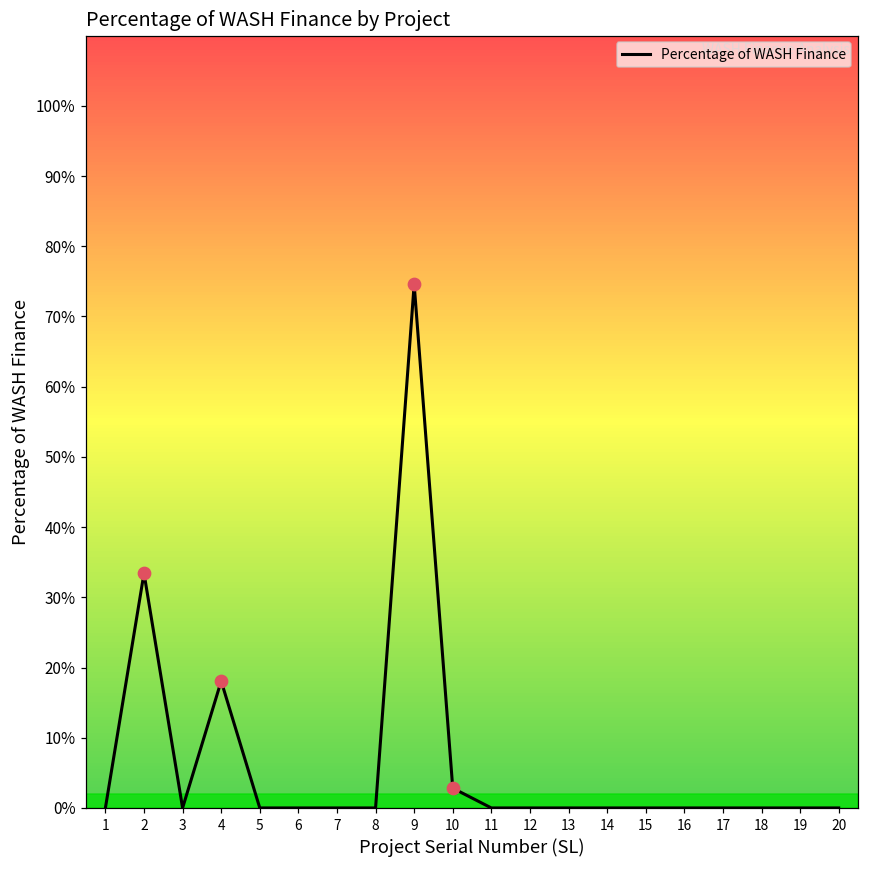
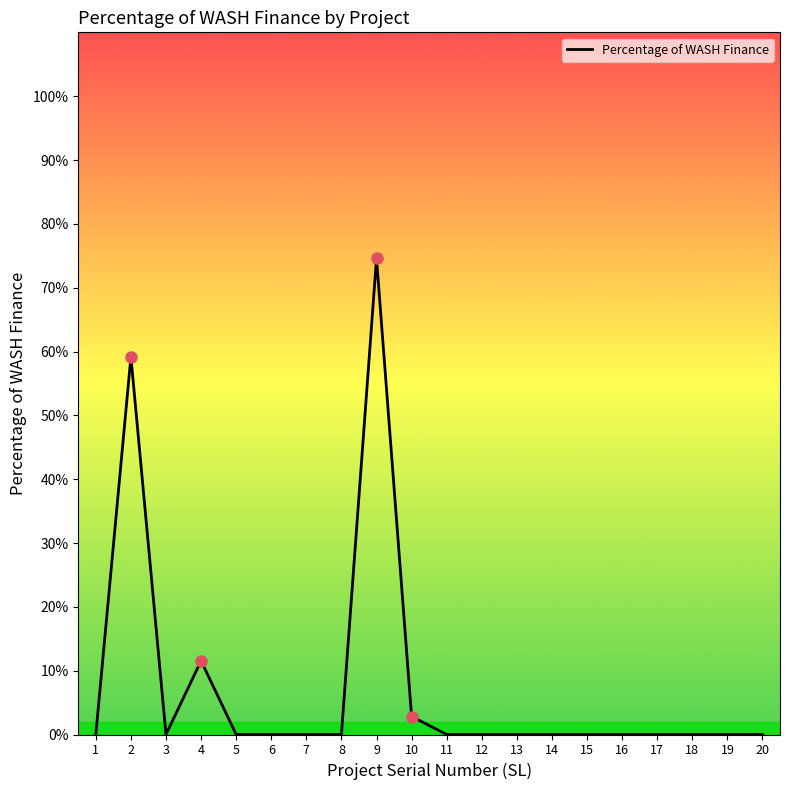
Percentage of WASH Finance, 2: 33% -> 59%
Percentage of WASH Finance, 4: 18% -> 12%
